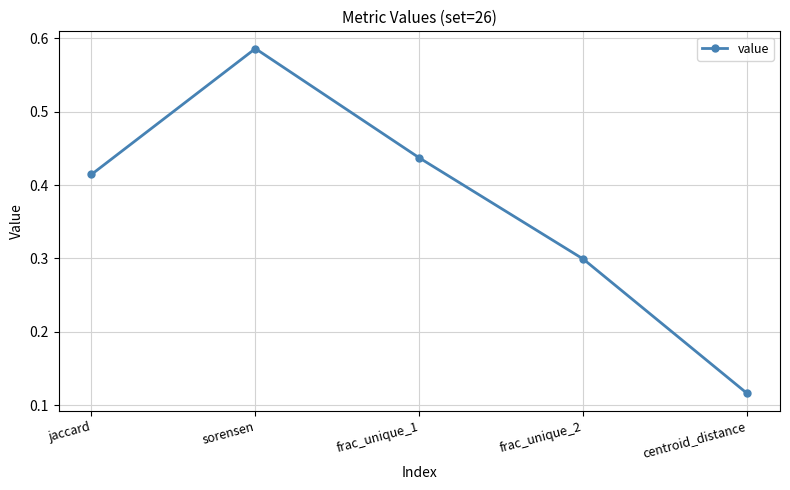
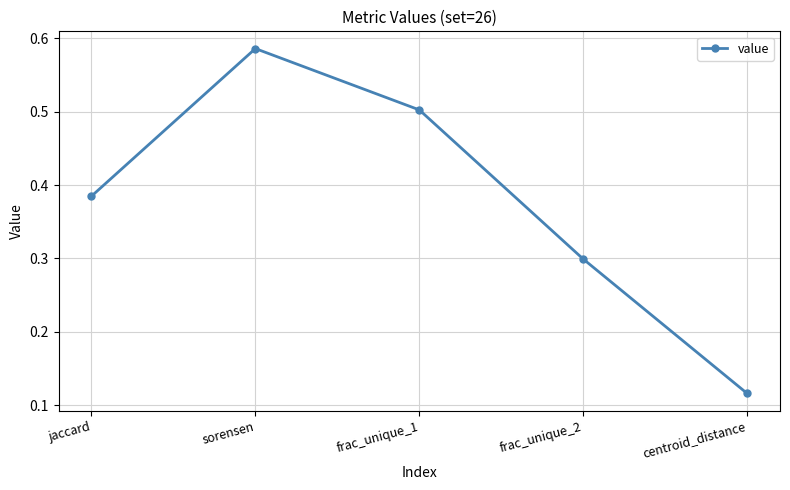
jaccard: 0.41 -> 0.38
frac_unique_1: 0.44 -> 0.50
